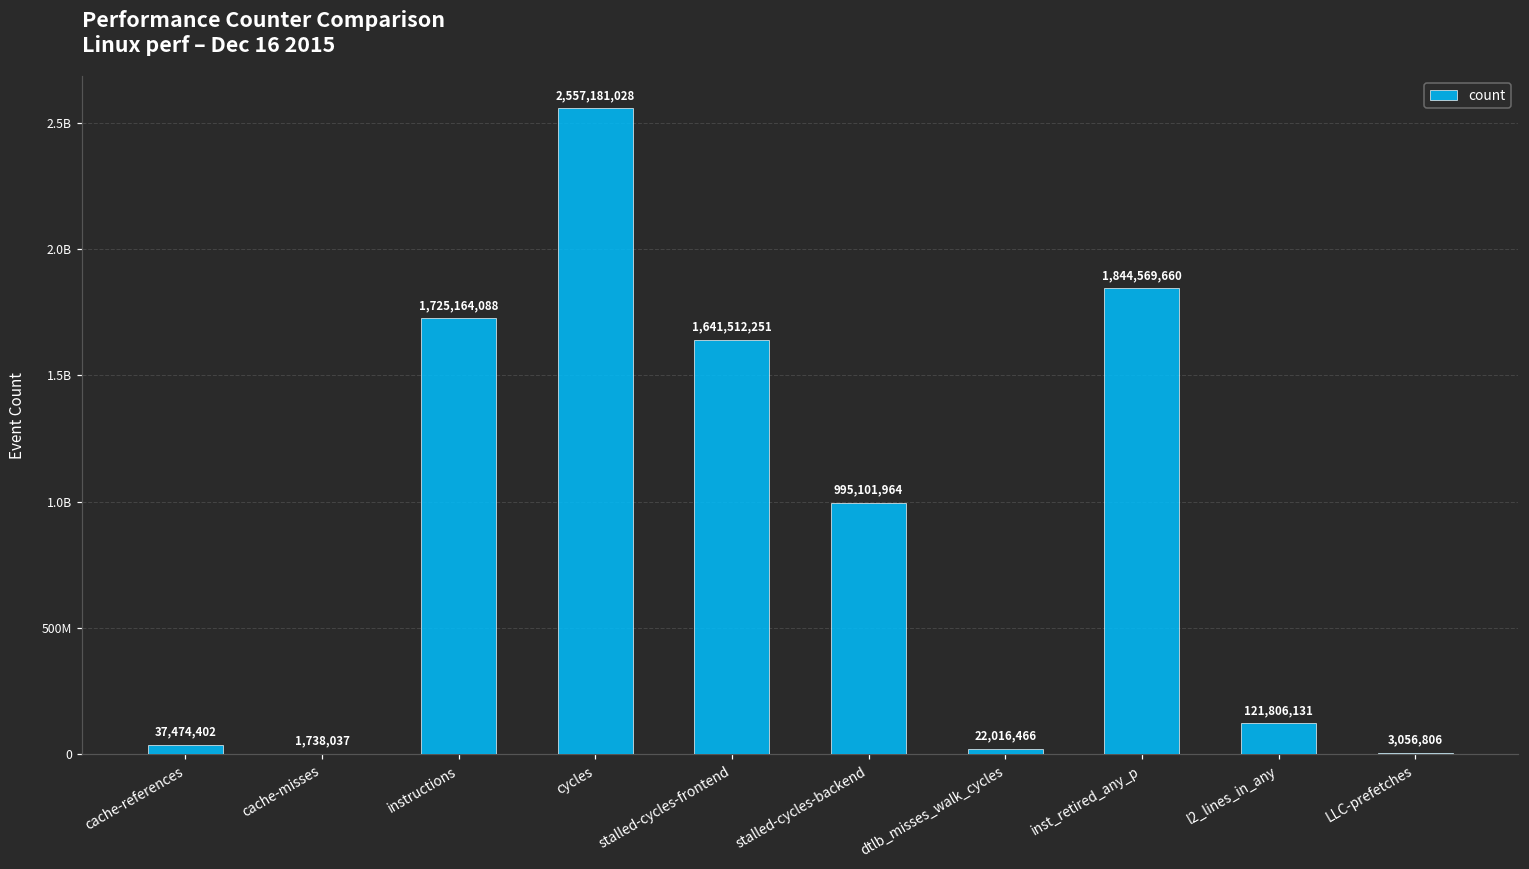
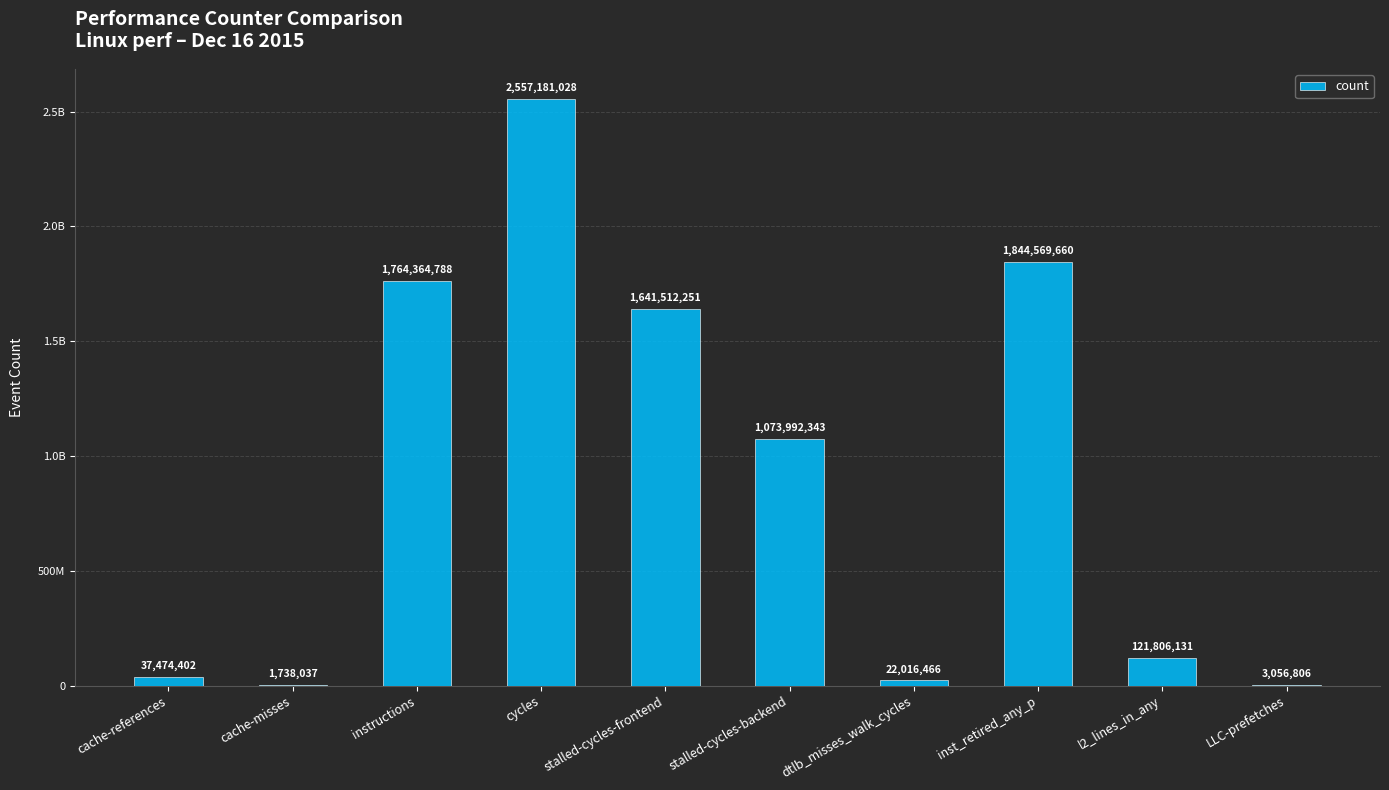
instructions: 1,725,164,088 -> 1,764,364,788
stalled-cycles-backend: 995,101,964 -> 1,073,992,343
